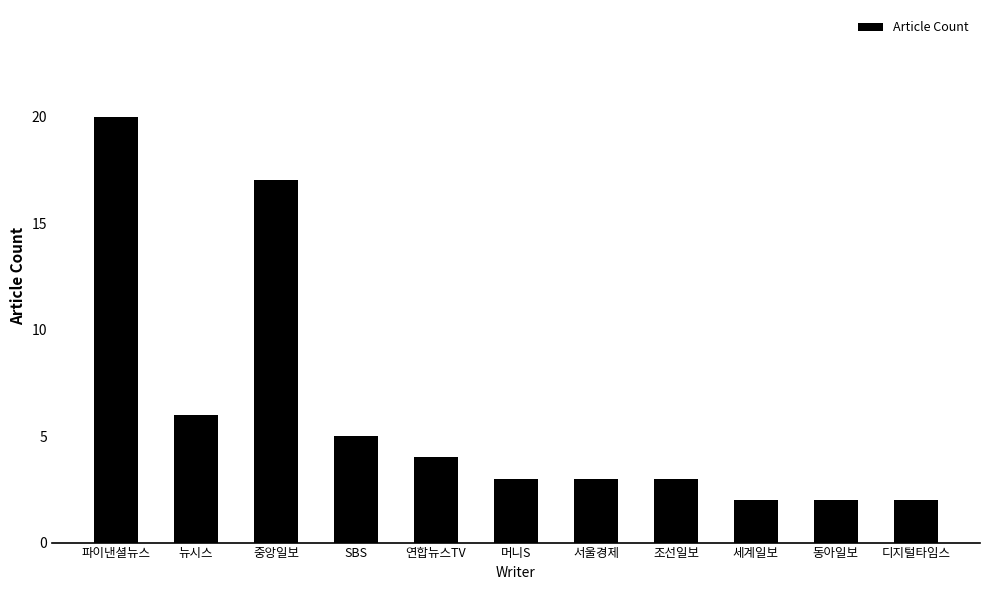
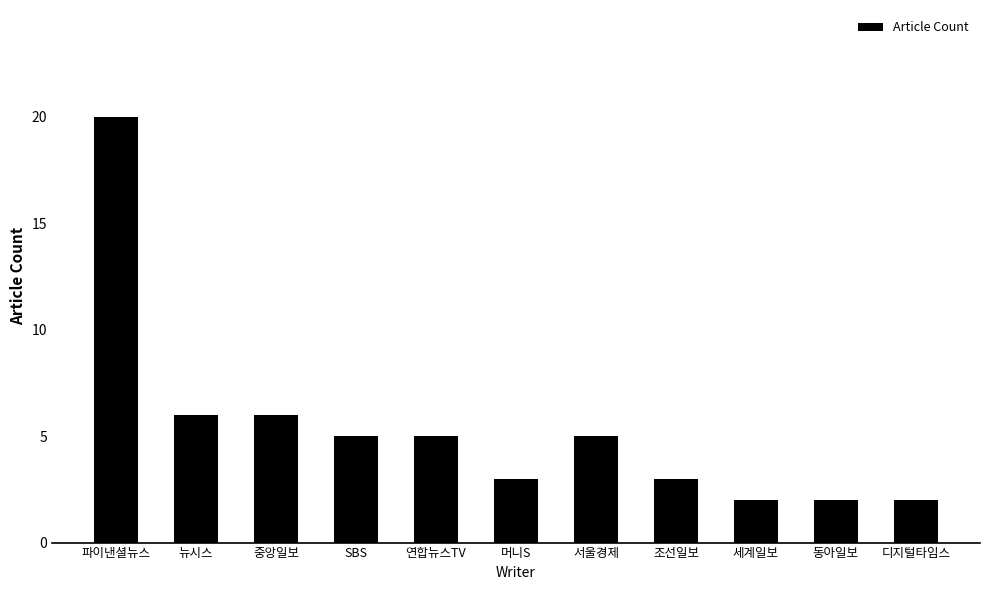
중앙일보: 17 -> 6
연합뉴스TV: 4 -> 5
서울경제: 3 -> 5
